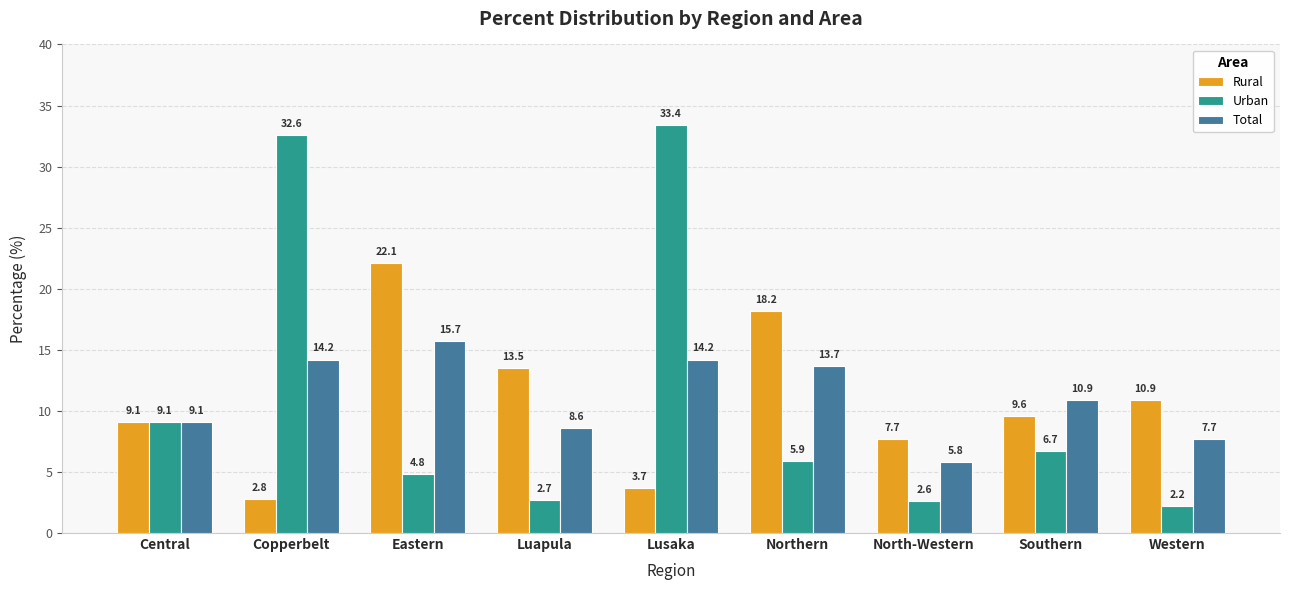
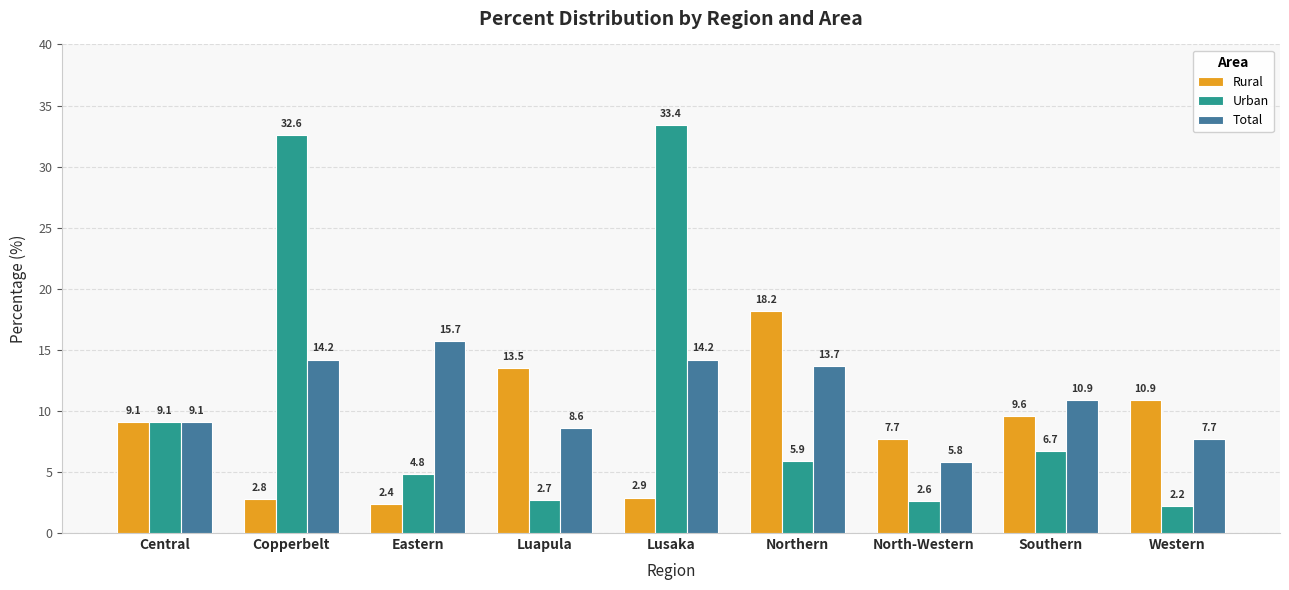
Rural, Eastern: 22.1 -> 2.4
Rural, Lusaka: 3.7 -> 2.9
